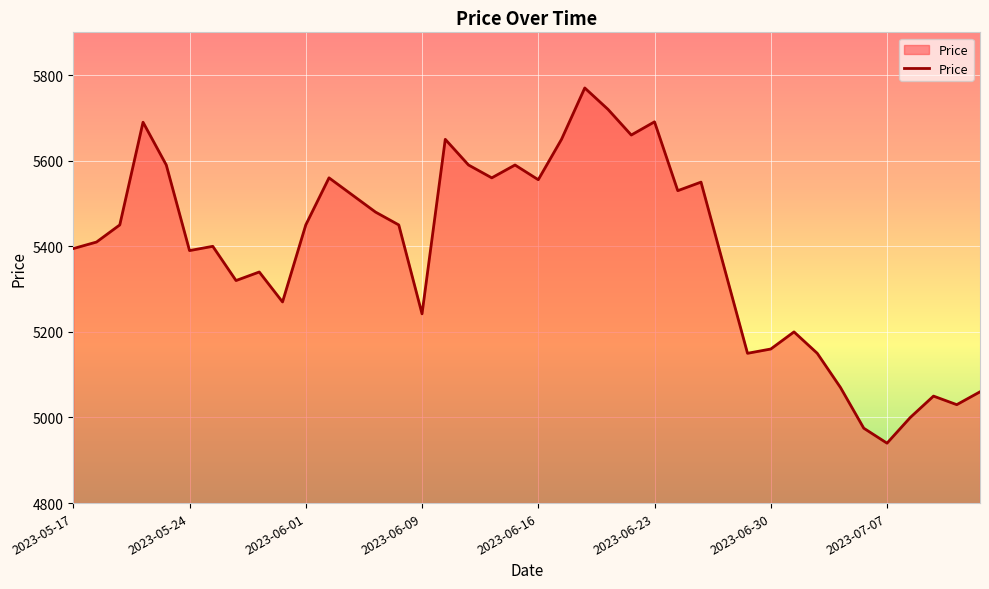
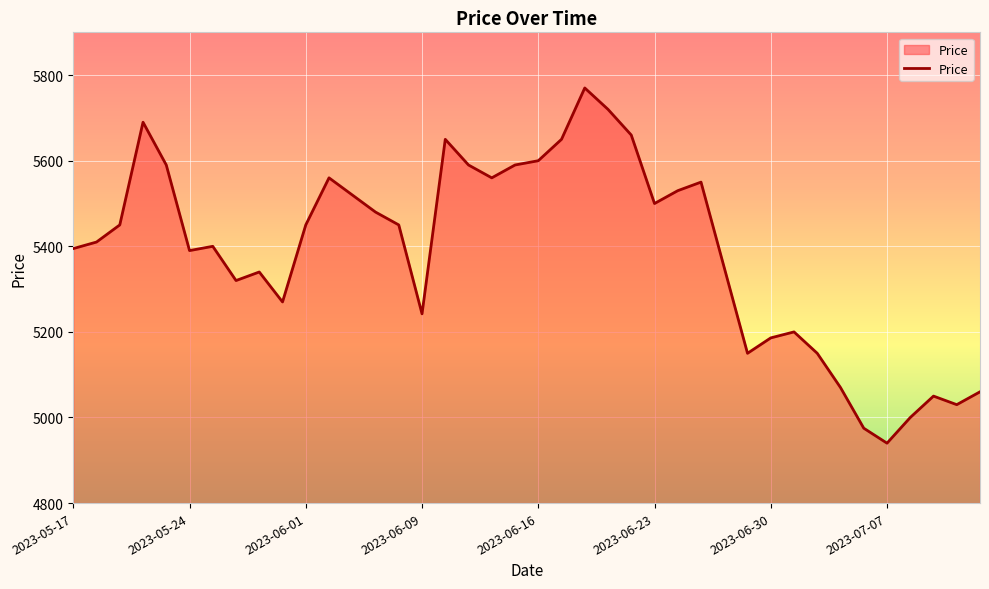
2023-06-16: 5560 -> 5600
2023-06-23: 5690 -> 5500
2023-06-30: 5160 -> 5190
